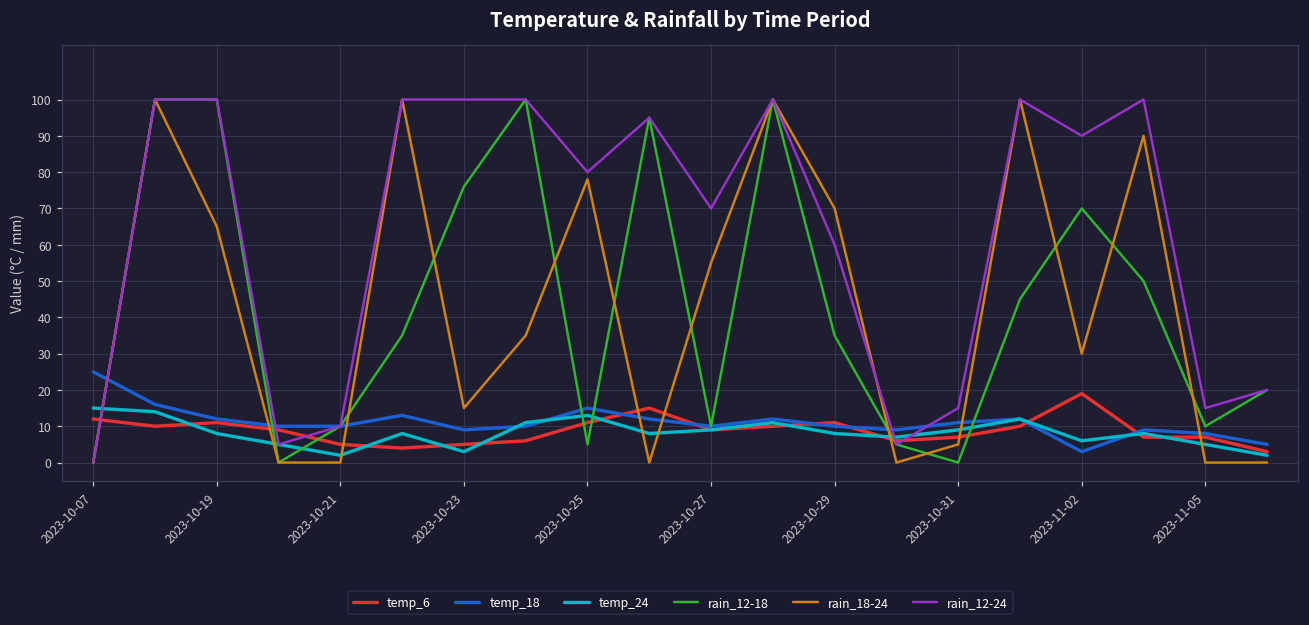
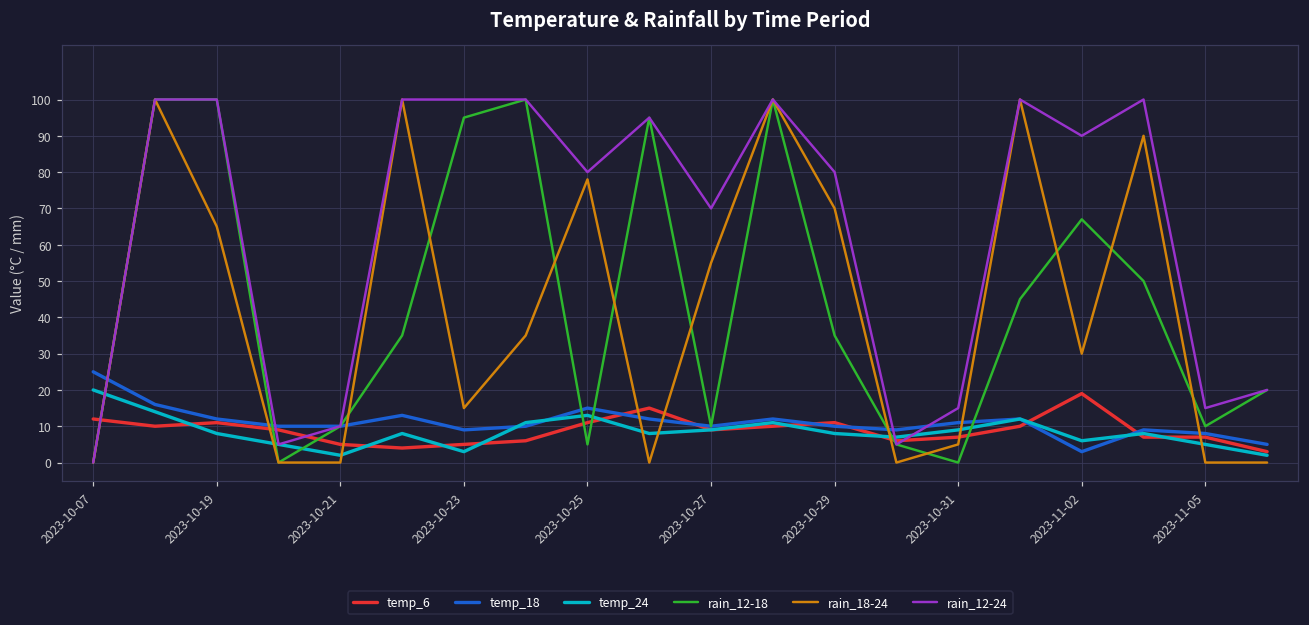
temp_24, 2023-10-07: 15 -> 20
rain_12-18, 2023-10-23: 76 -> 95
rain_12-24, 2023-10-29: 60 -> 80
rain_12-18, 2023-11-02: 70 -> 67
